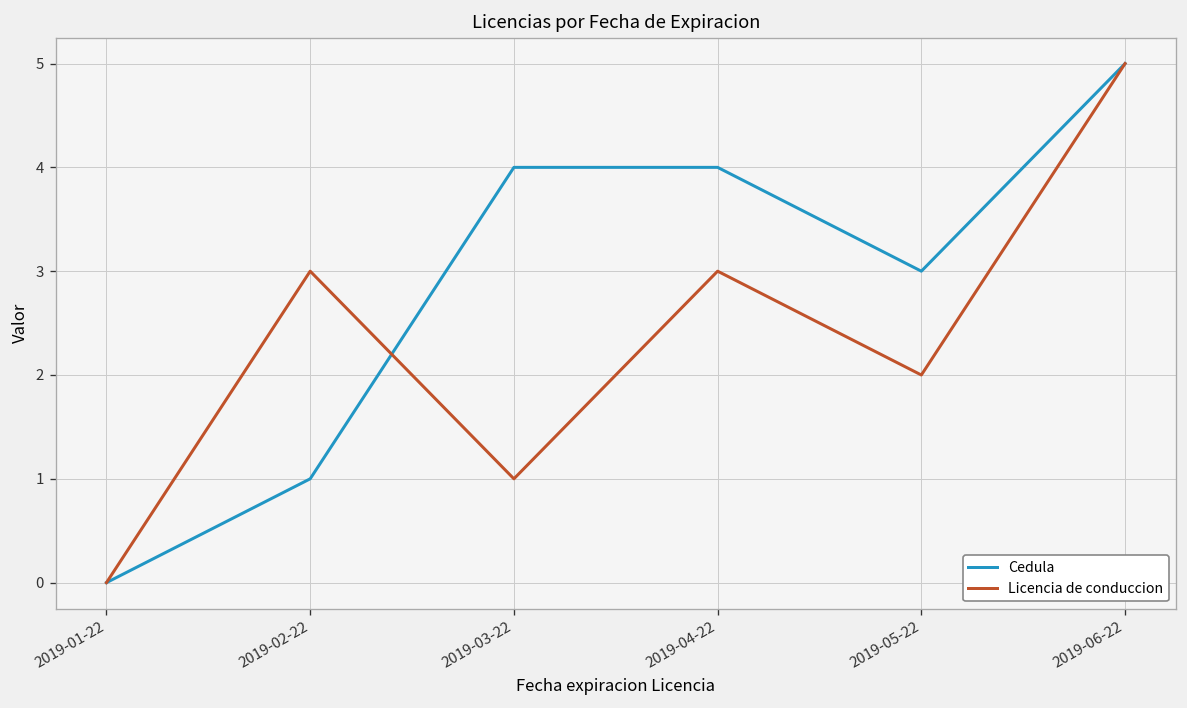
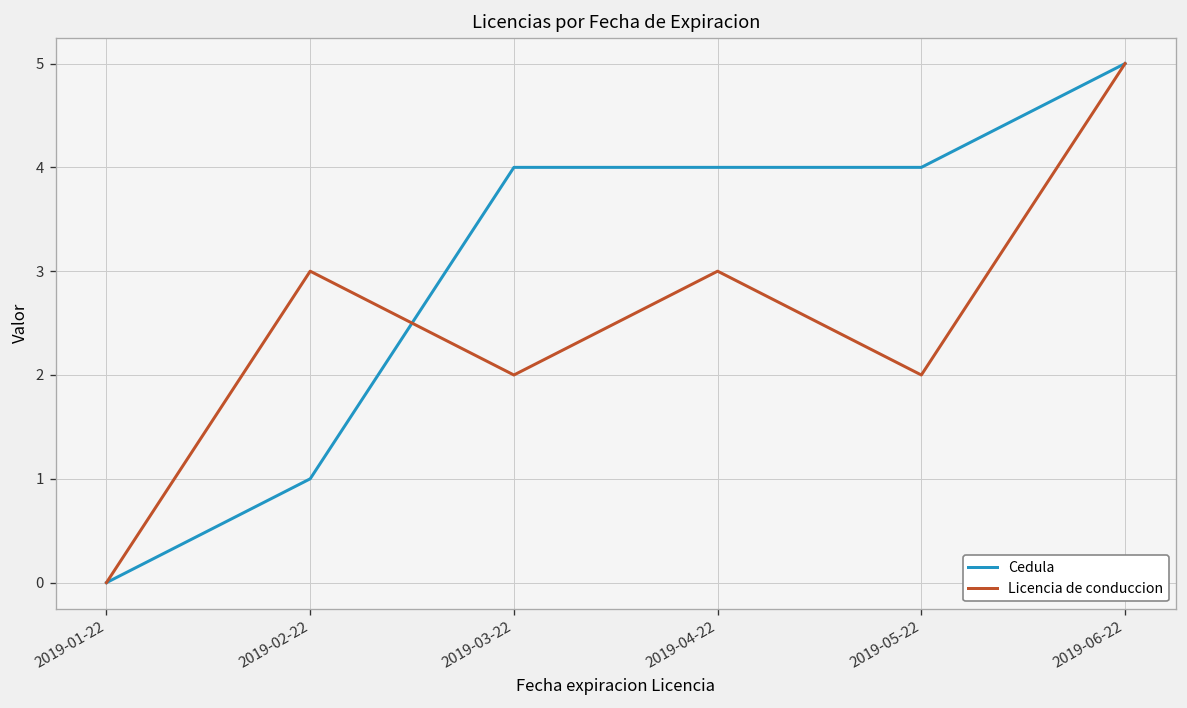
Licencia de conduccion, 2019-03-22: 1.0 -> 2.0
Cedula, 2019-05-22: 3.0 -> 4.0
